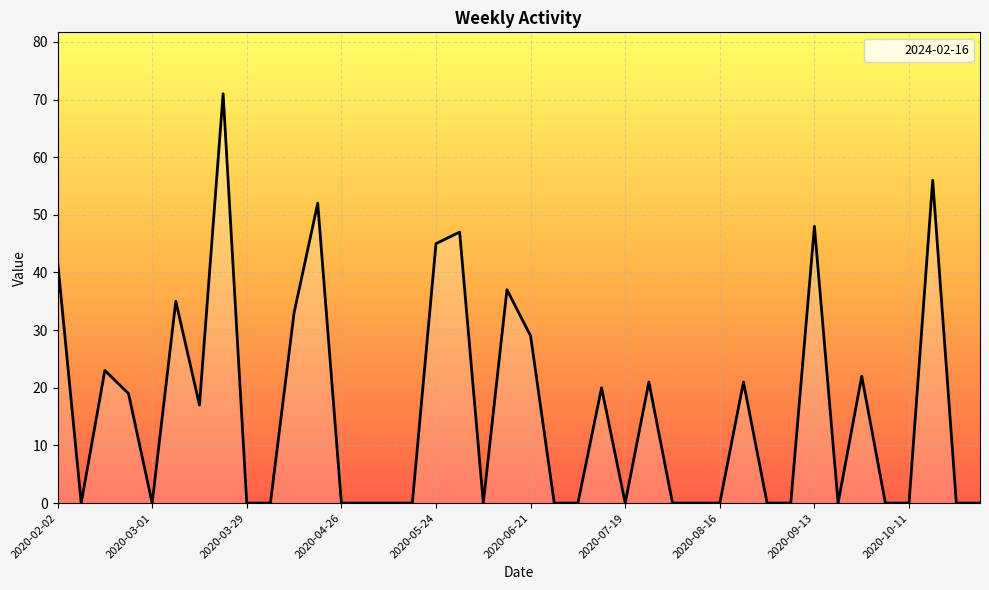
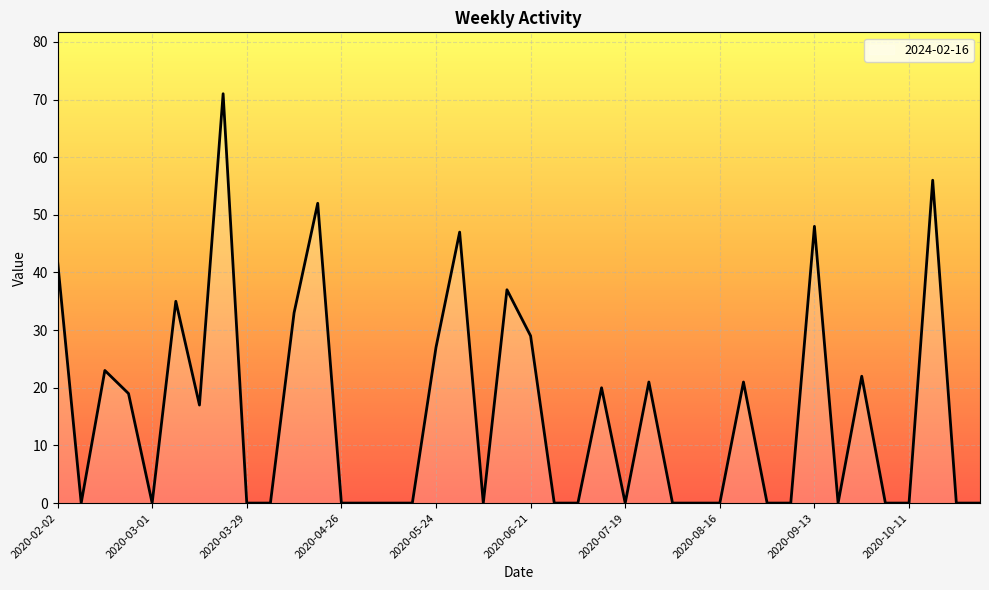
2020-05-24: 45 -> 27
